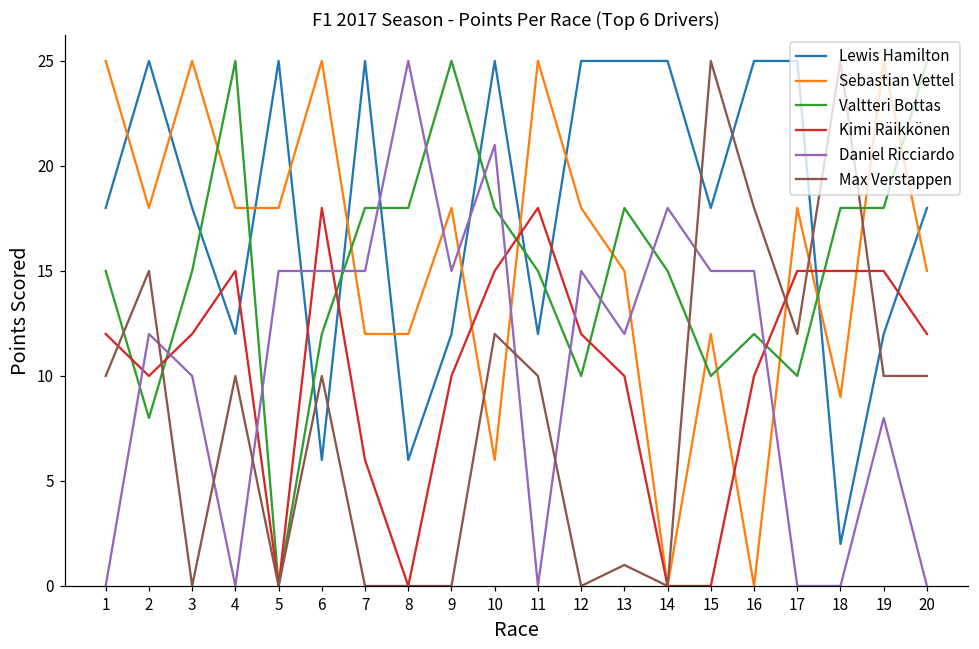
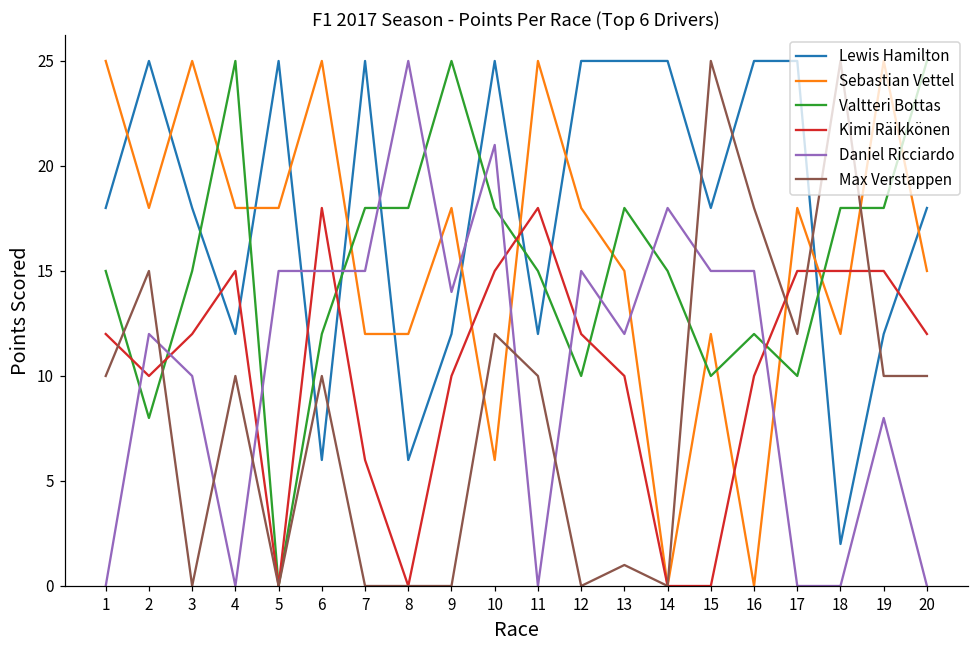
Daniel Ricciardo, 9: 15 -> 14
Sebastian Vettel, 18: 9 -> 12
